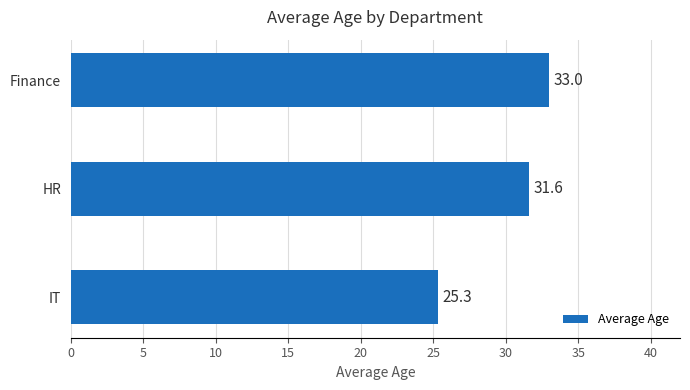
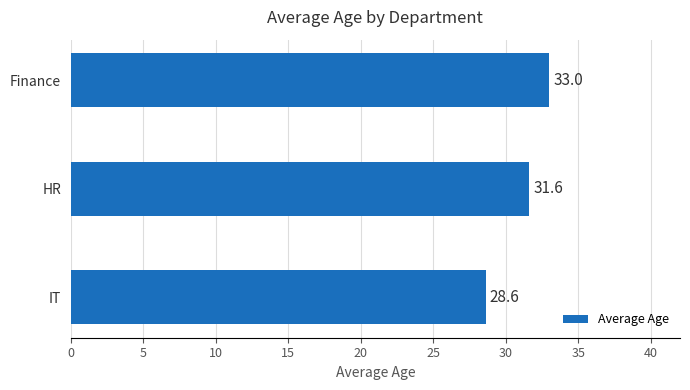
IT: 25.3 -> 28.6
